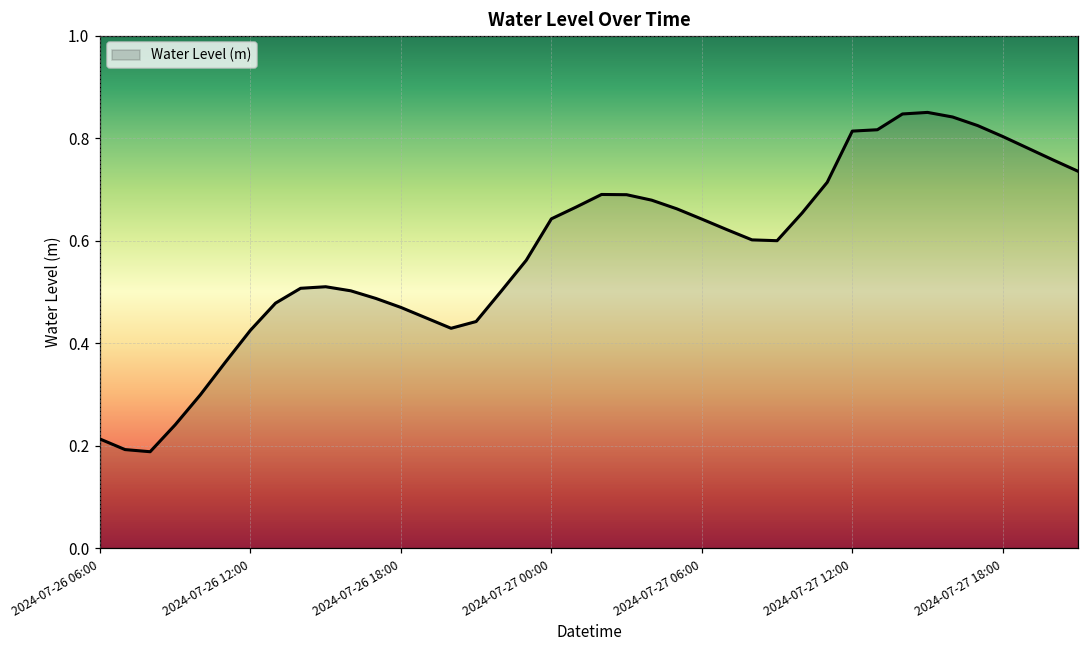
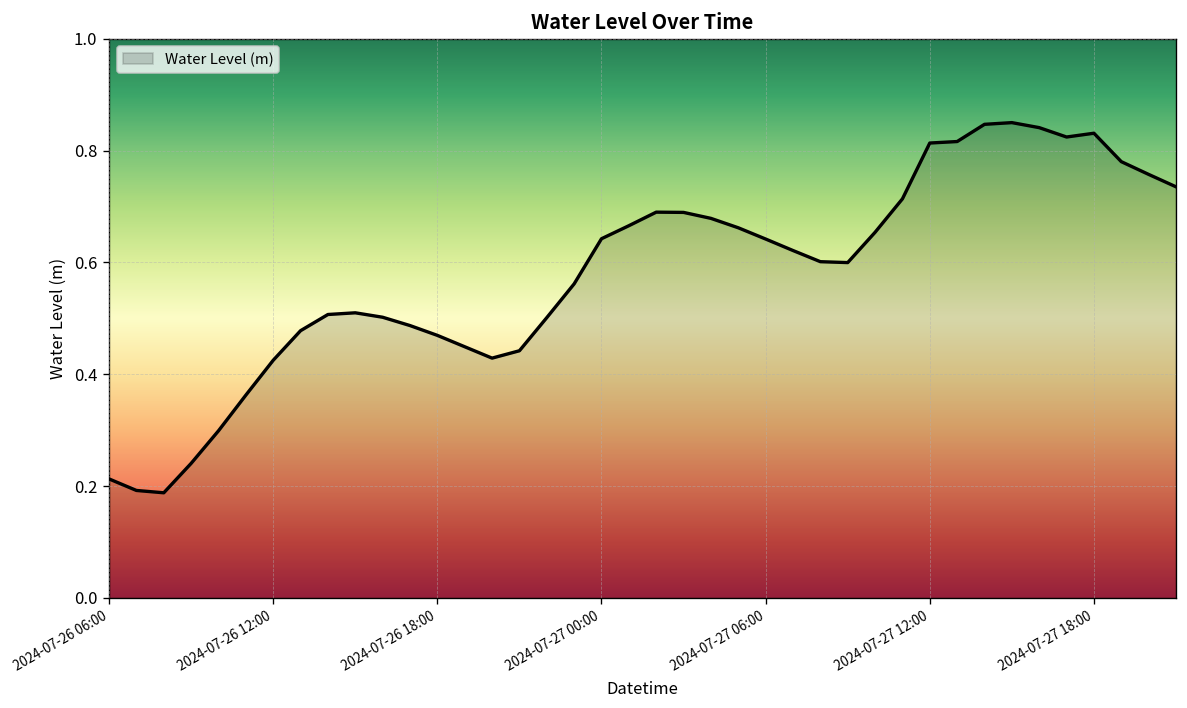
2024-07-27 18:00: 0.80 -> 0.83
